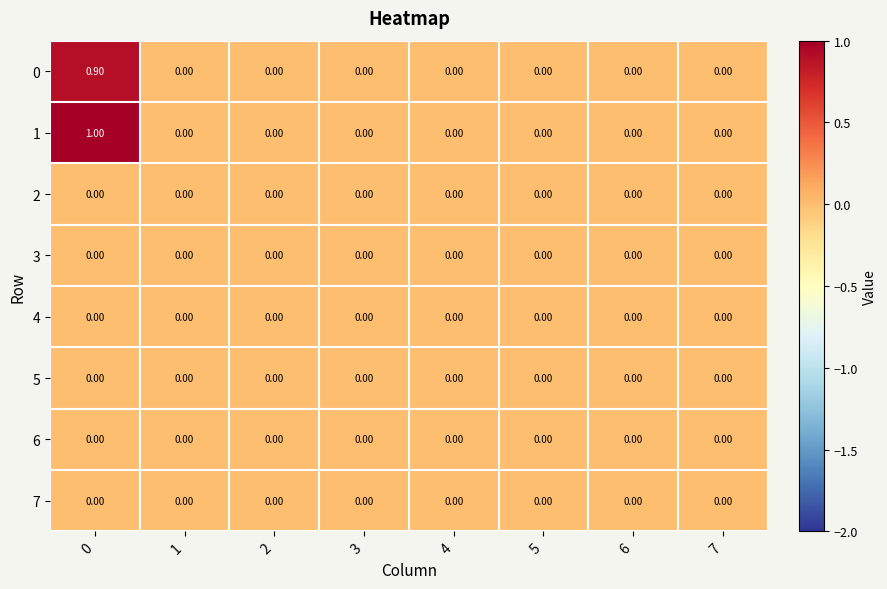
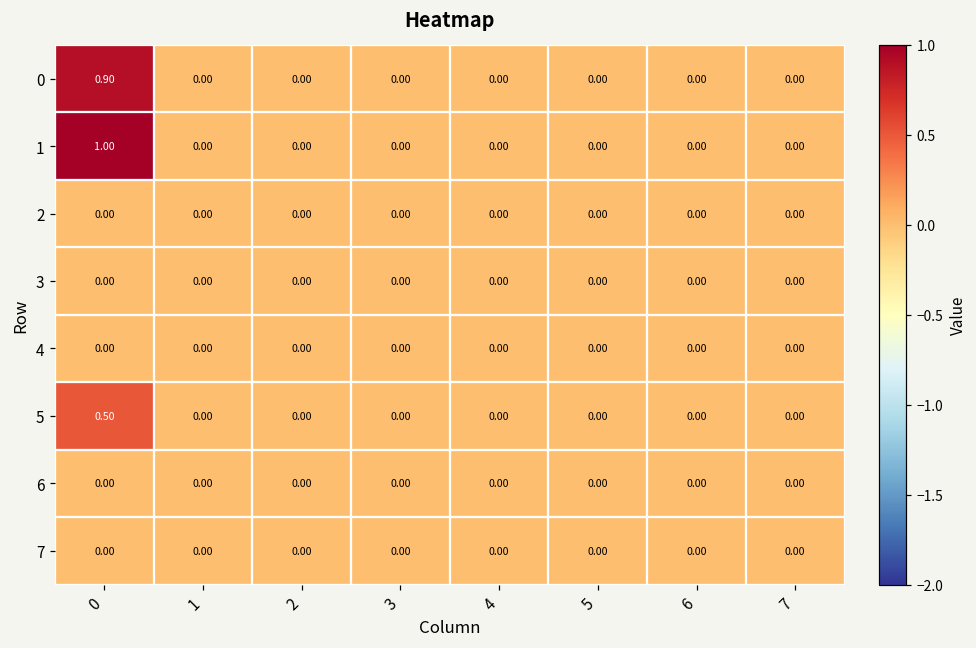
5, 0: 0.00 -> 0.50
